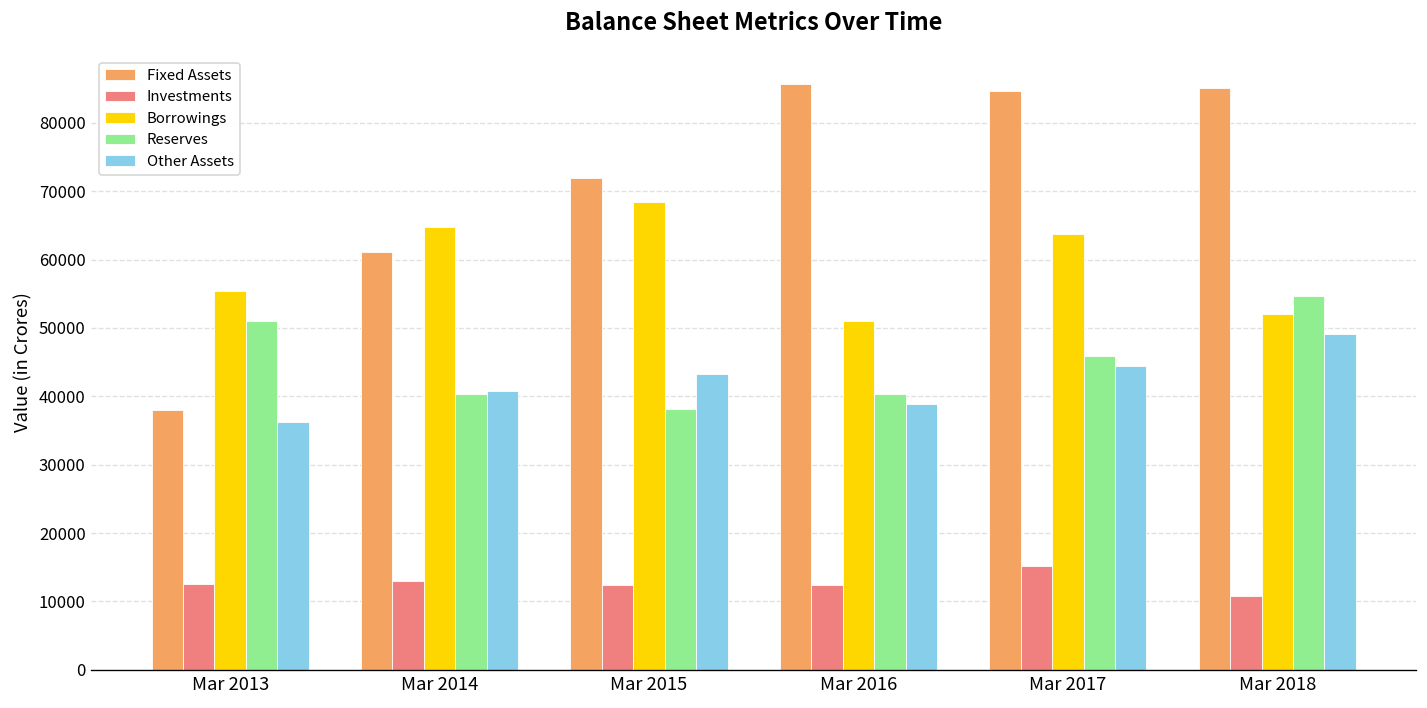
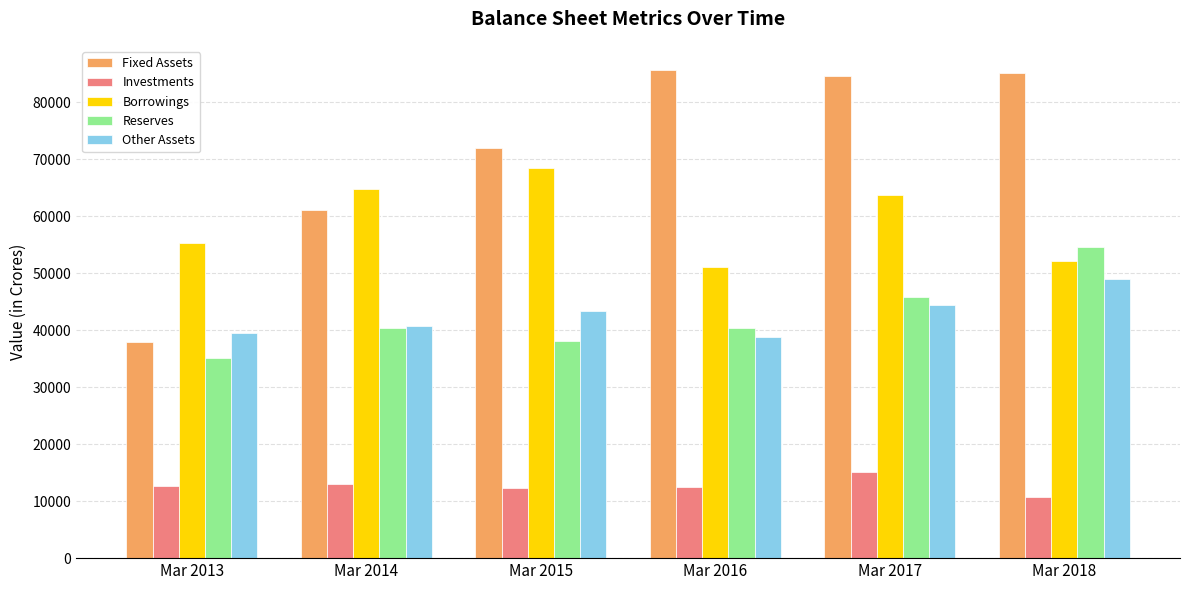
Reserves, Mar 2013: 51000 -> 35000
Other Assets, Mar 2013: 36000 -> 40000
